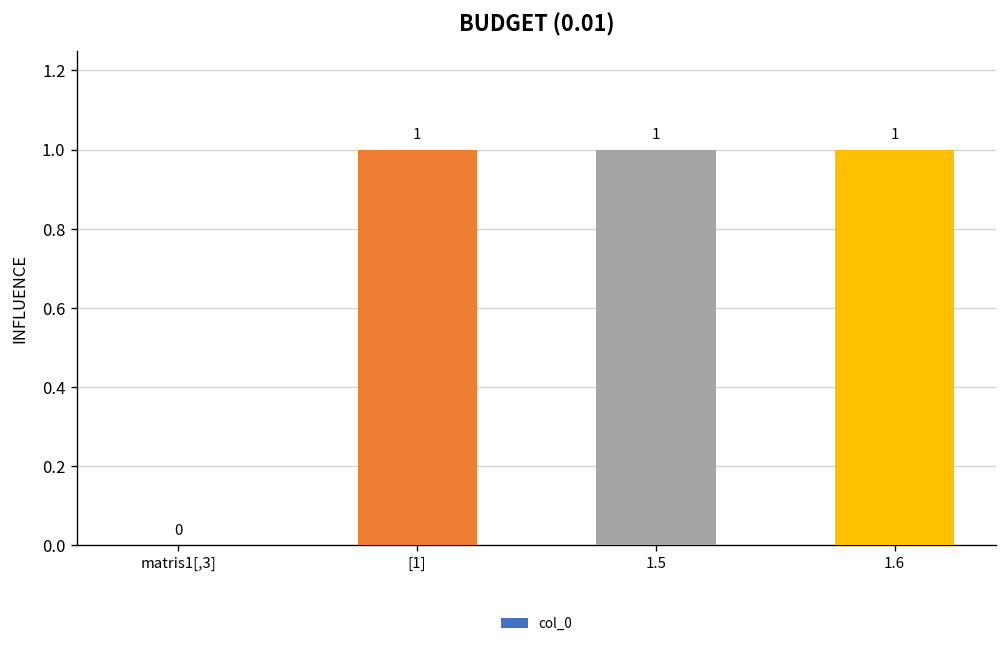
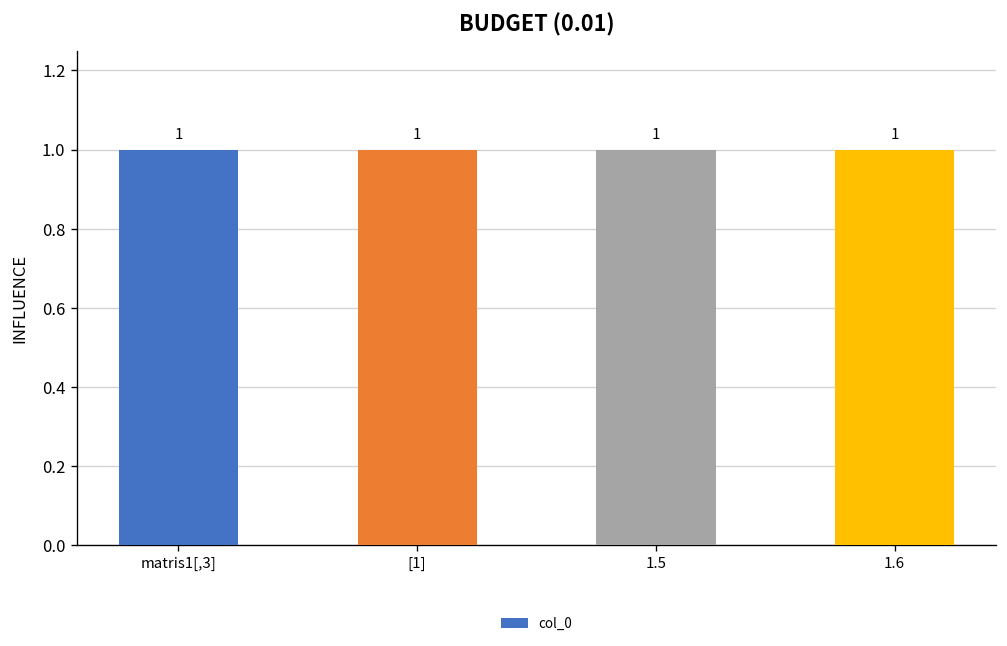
matris1[,3]: 0 -> 1
